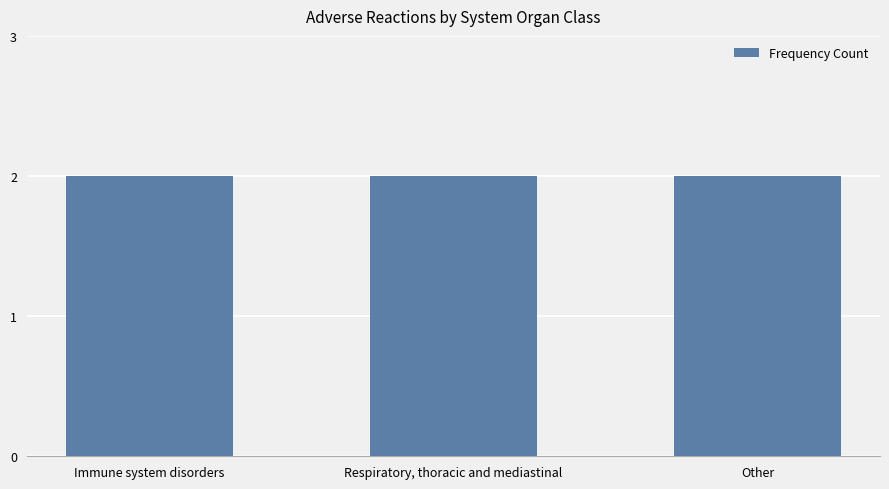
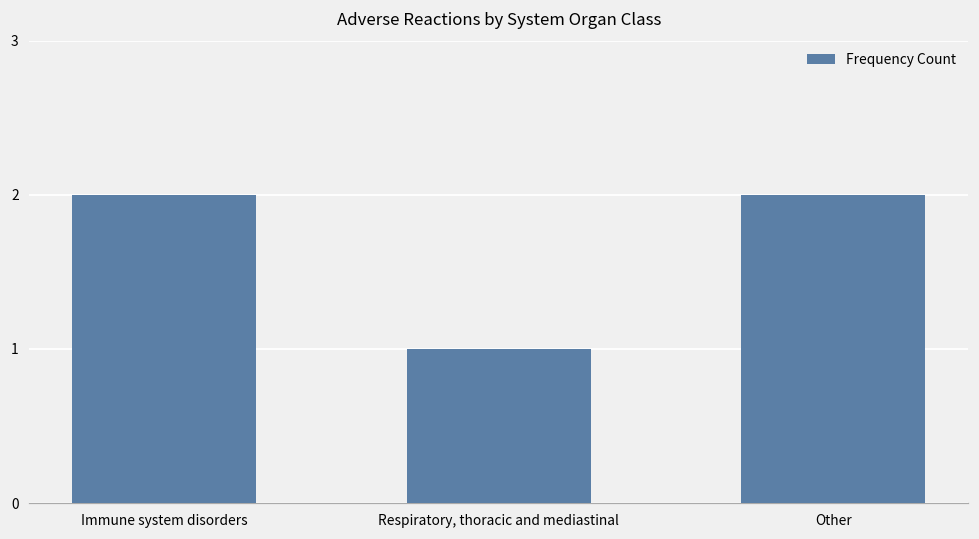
Respiratory, thoracic and mediastinal: 2 -> 1
